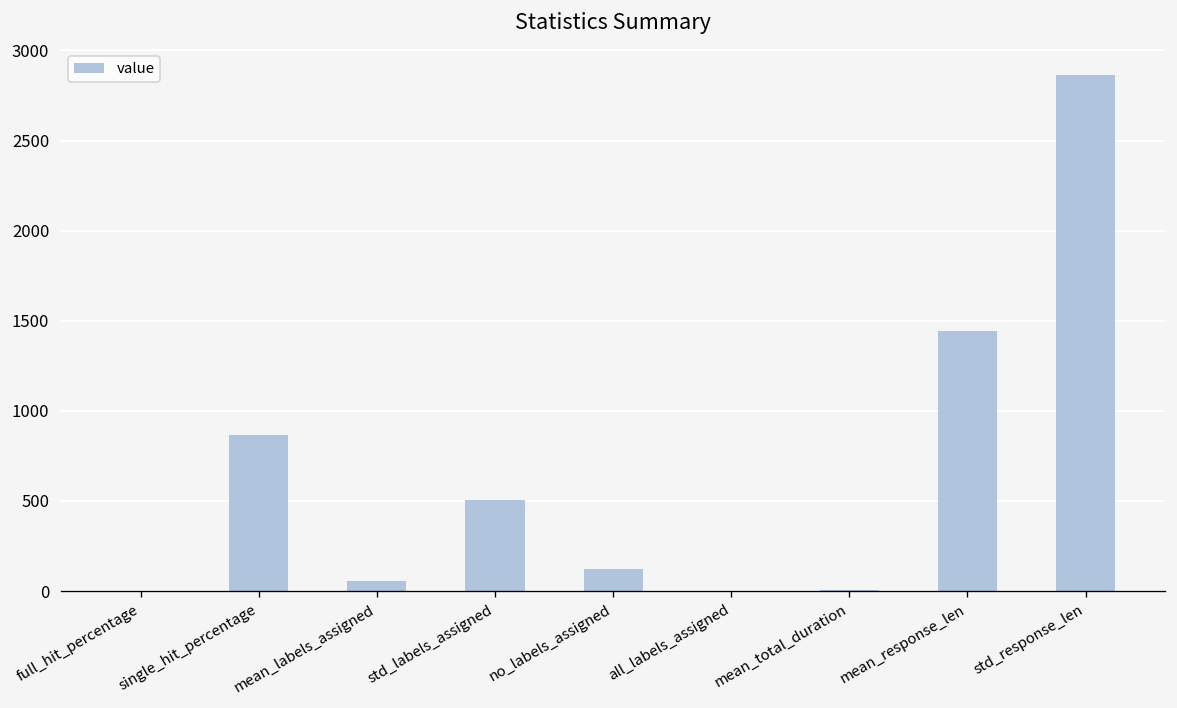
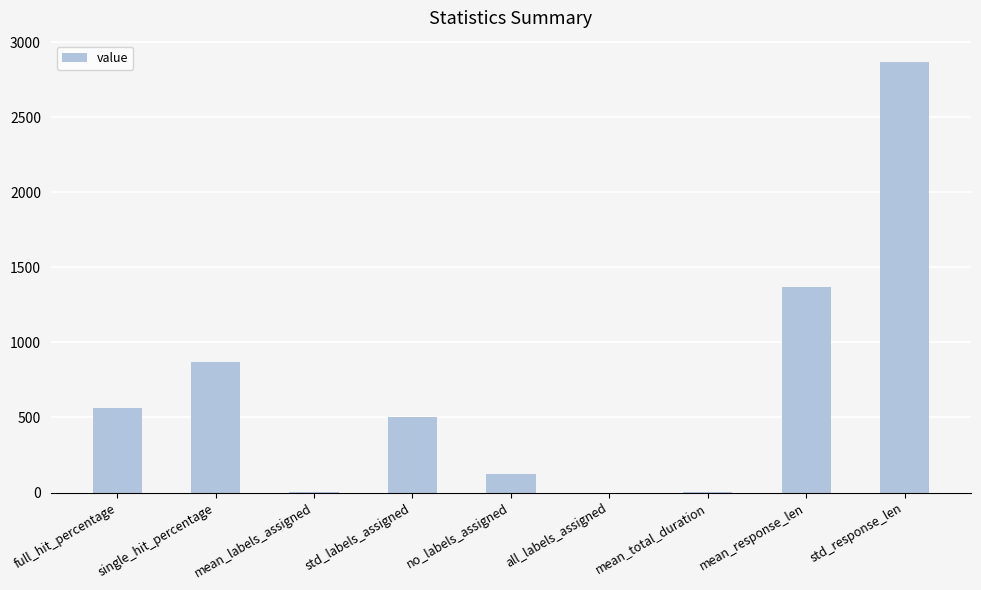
full_hit_percentage: 0 -> 560
mean_labels_assigned: 60 -> 0
mean_response_len: 1440 -> 1370
